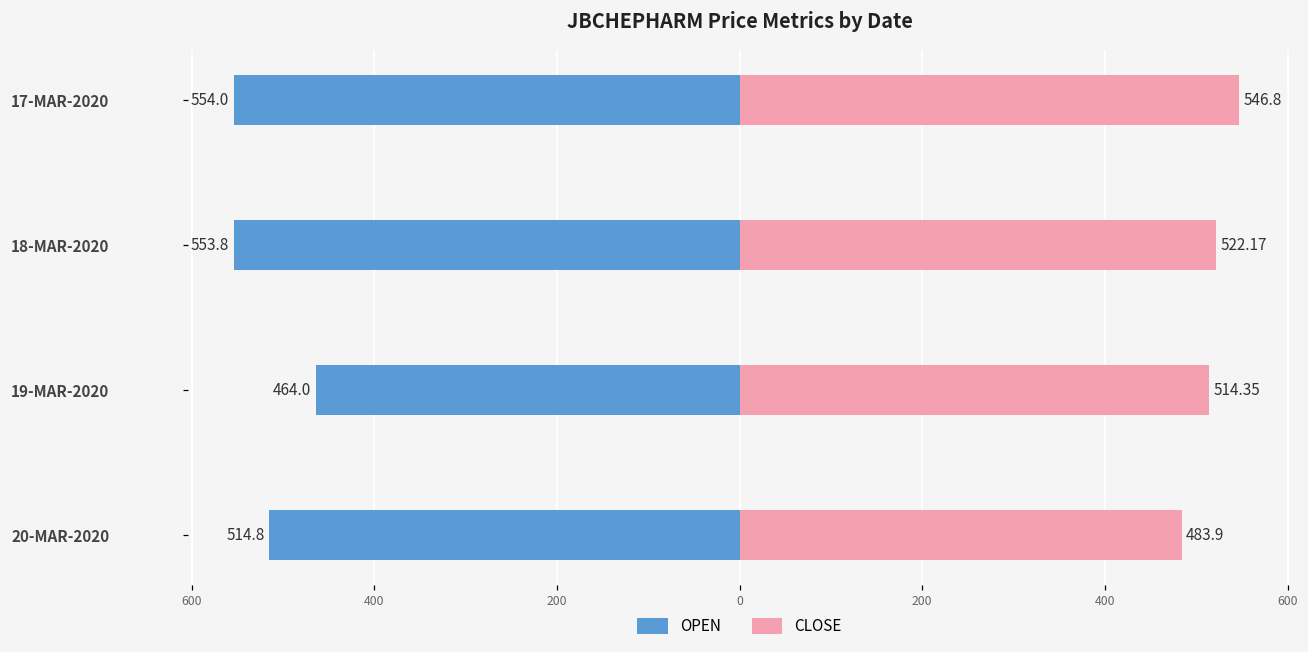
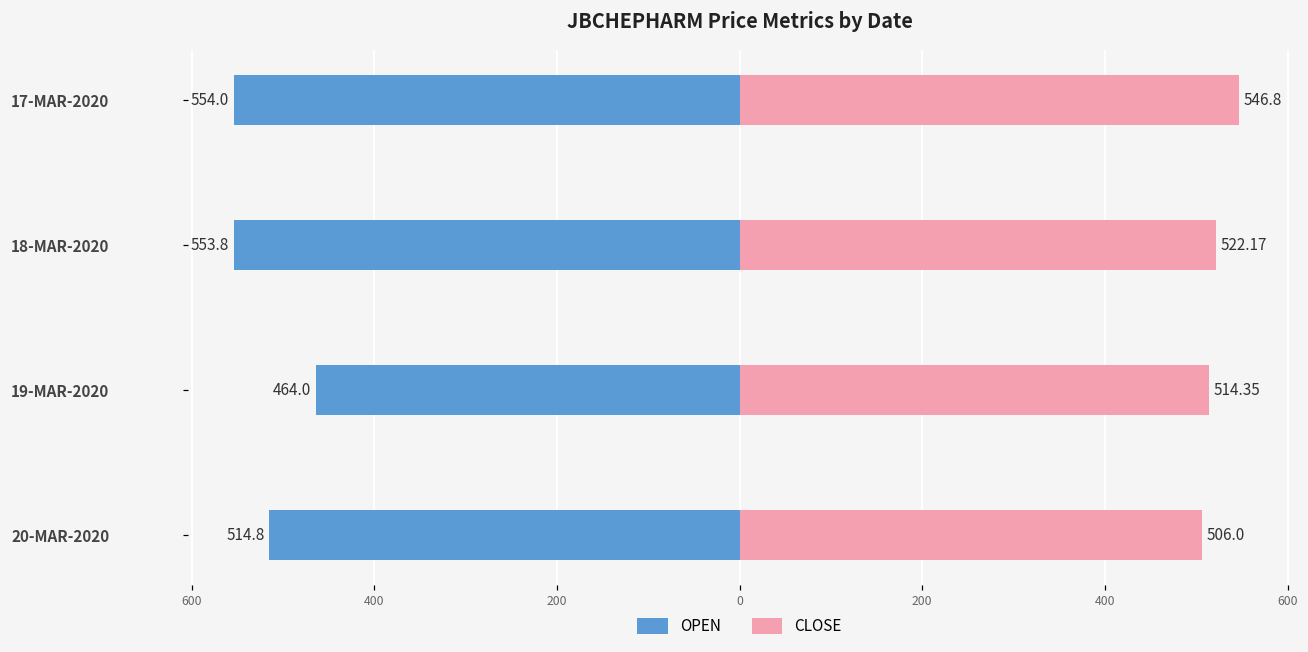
CLOSE, 20-MAR-2020: 483.9 -> 506.0
